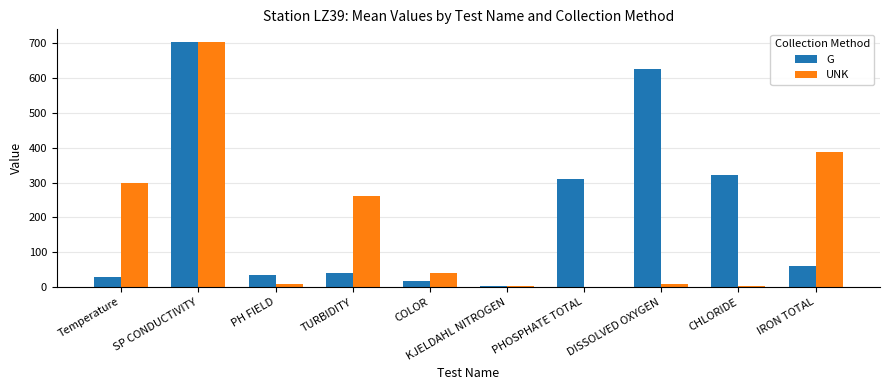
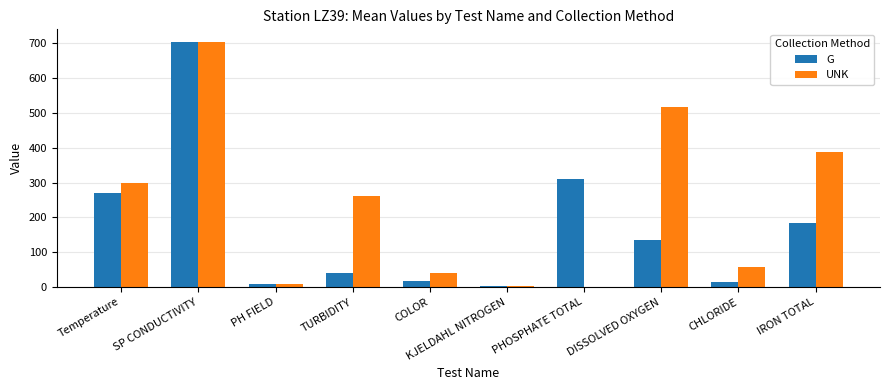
G, Temperature: 30 -> 270
G, PH FIELD: 30 -> 10
G, DISSOLVED OXYGEN: 630 -> 130
UNK, DISSOLVED OXYGEN: 10 -> 520
G, CHLORIDE: 320 -> 10
UNK, CHLORIDE: 0 -> 60
G, IRON TOTAL: 60 -> 180
